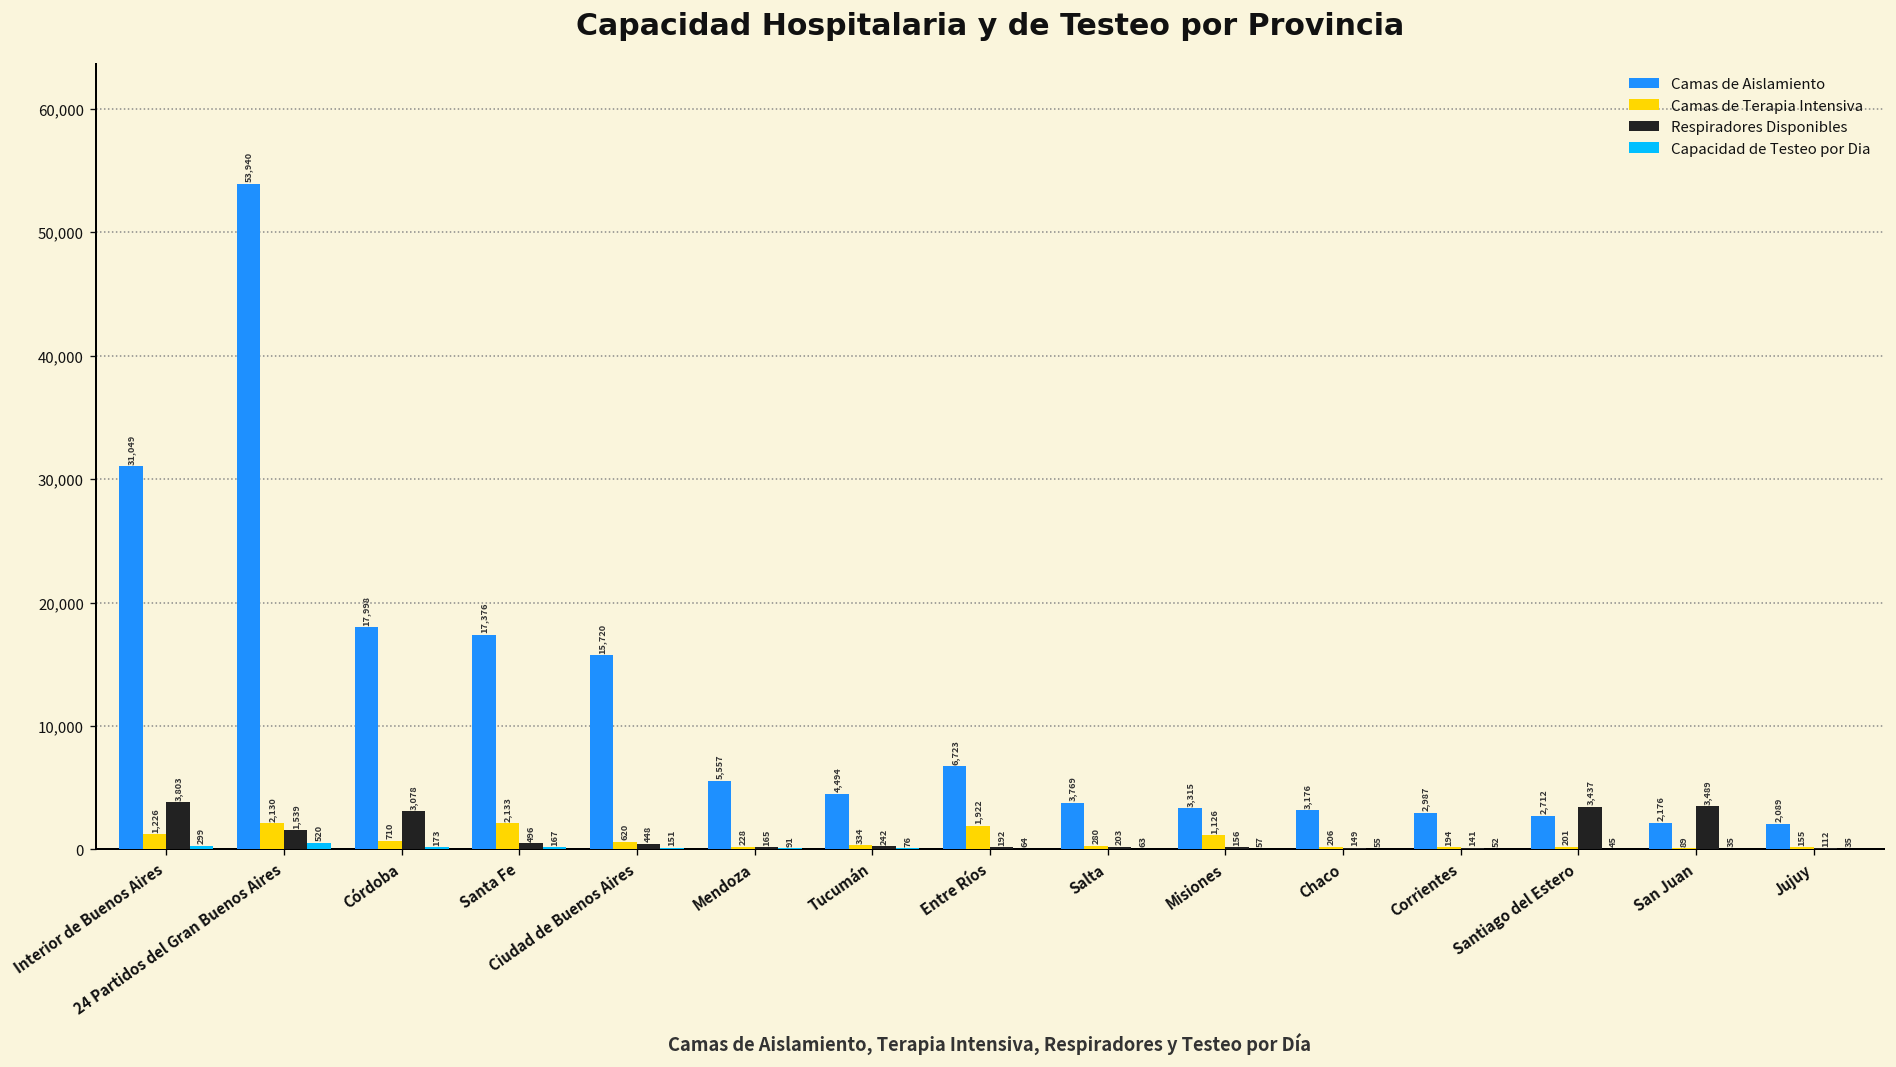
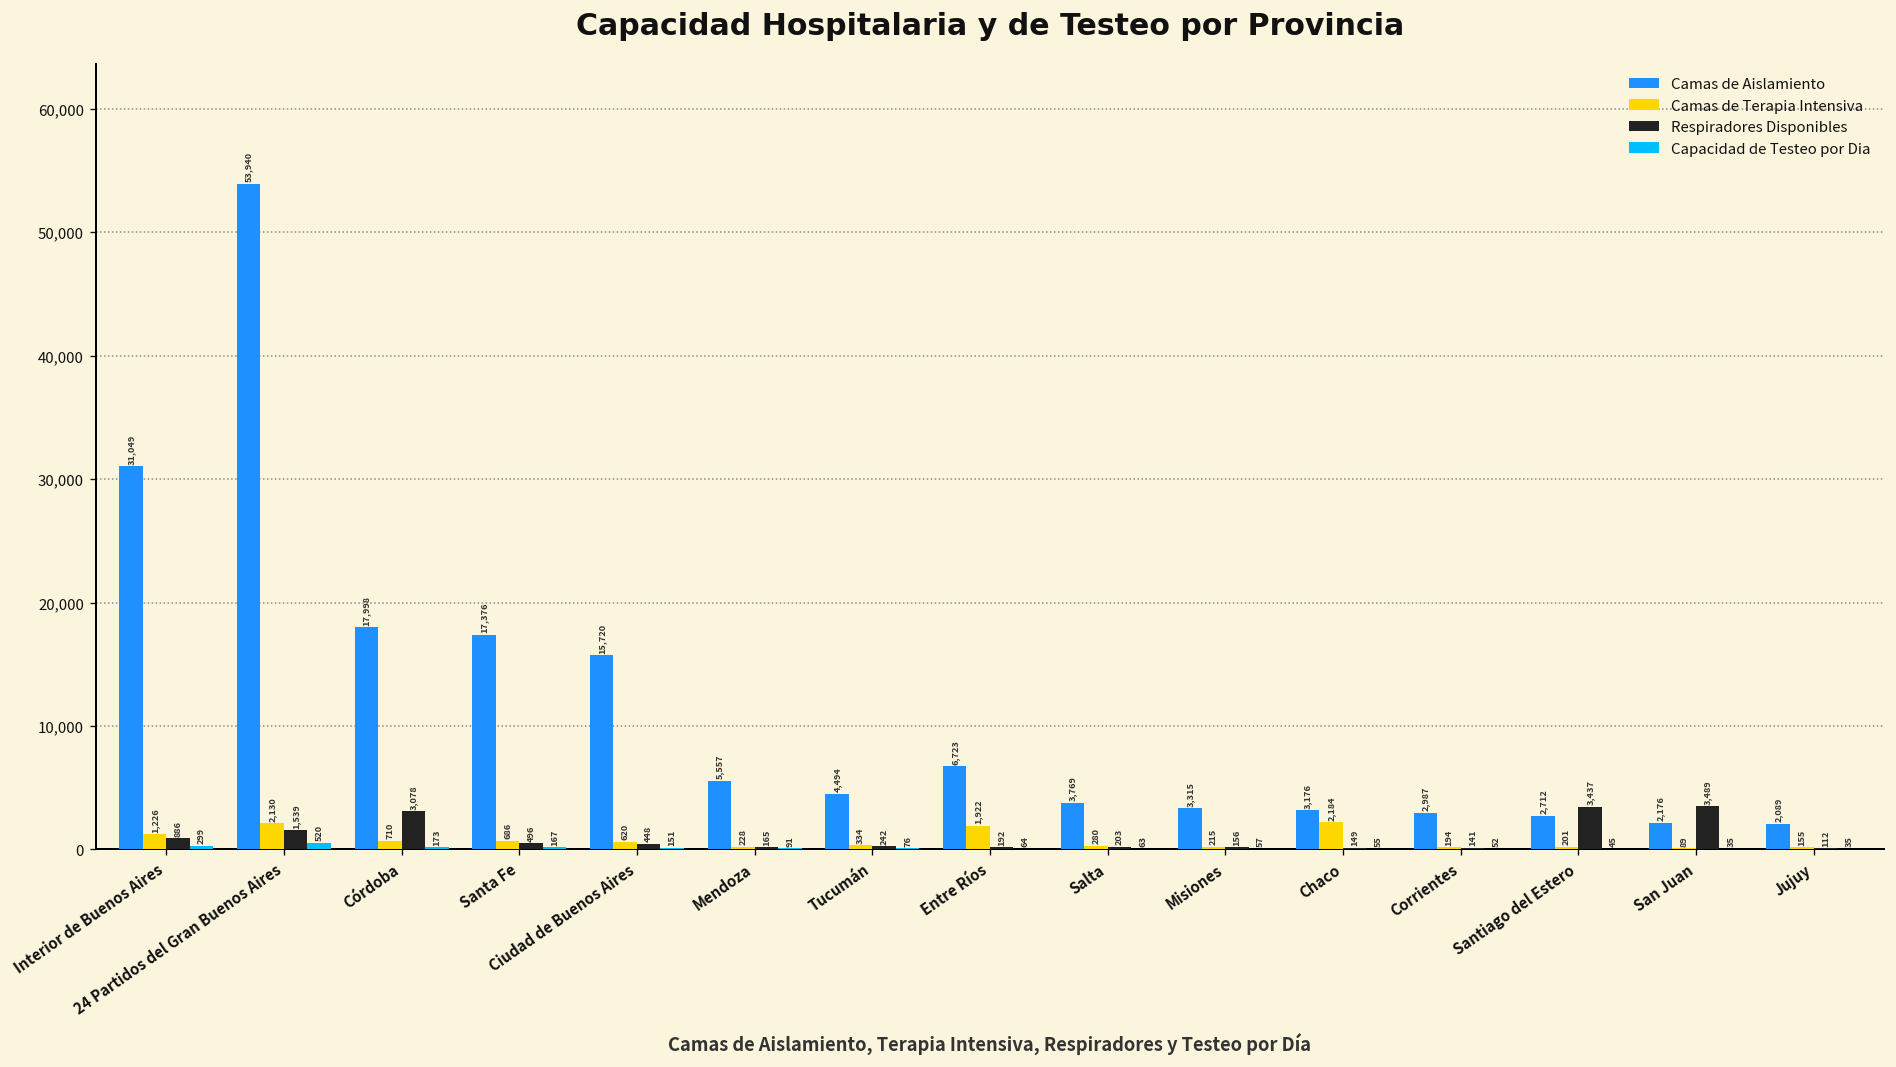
Respiradores Disponibles, Interior de Buenos Aires: 3,803 -> 886
Camas de Terapia Intensiva, Santa Fe: 2,133 -> 686
Camas de Terapia Intensiva, Misiones: 1,126 -> 215
Camas de Terapia Intensiva, Chaco: 206 -> 2,184
